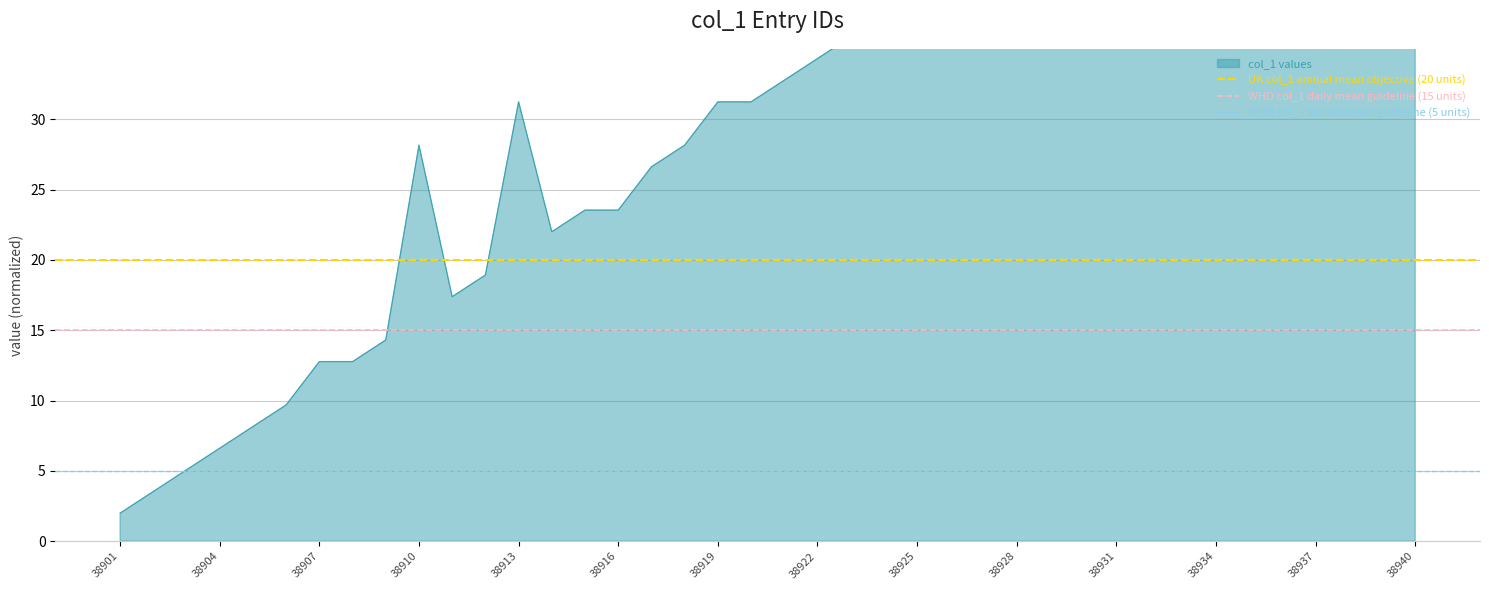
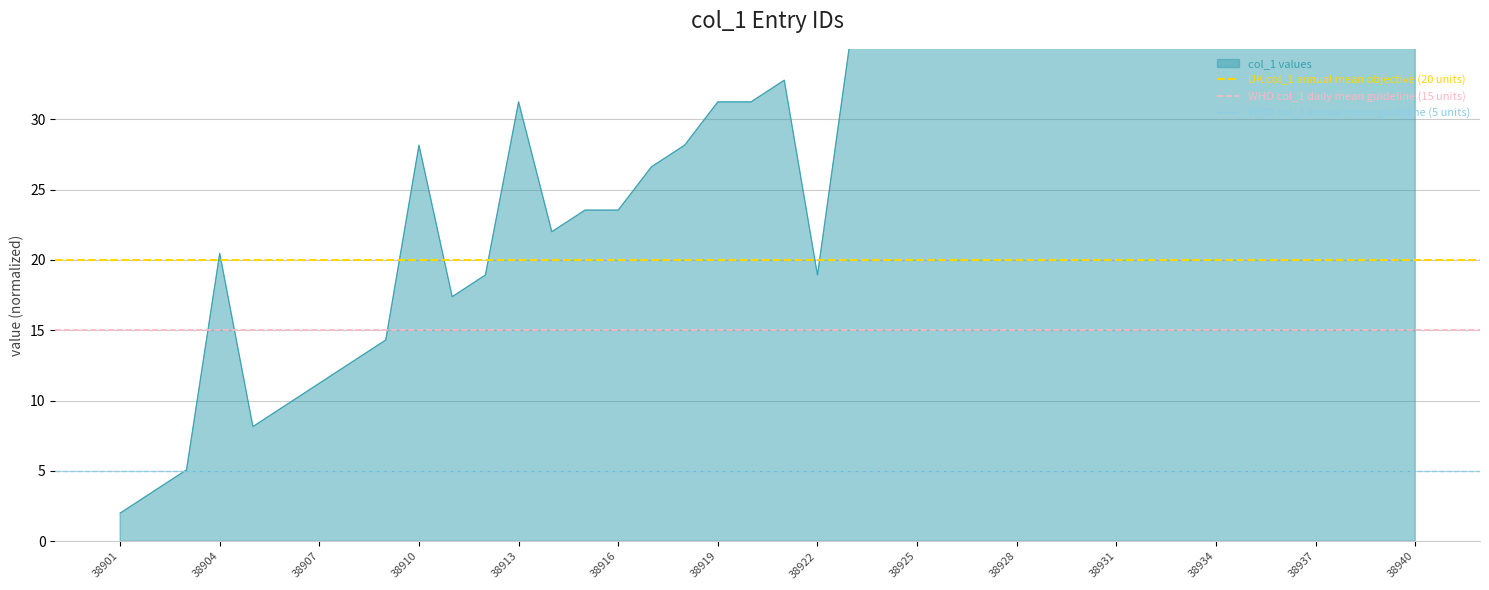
38904: 6.6 -> 20.5
38907: 12.8 -> 11.2
38922: 34.3 -> 18.9
